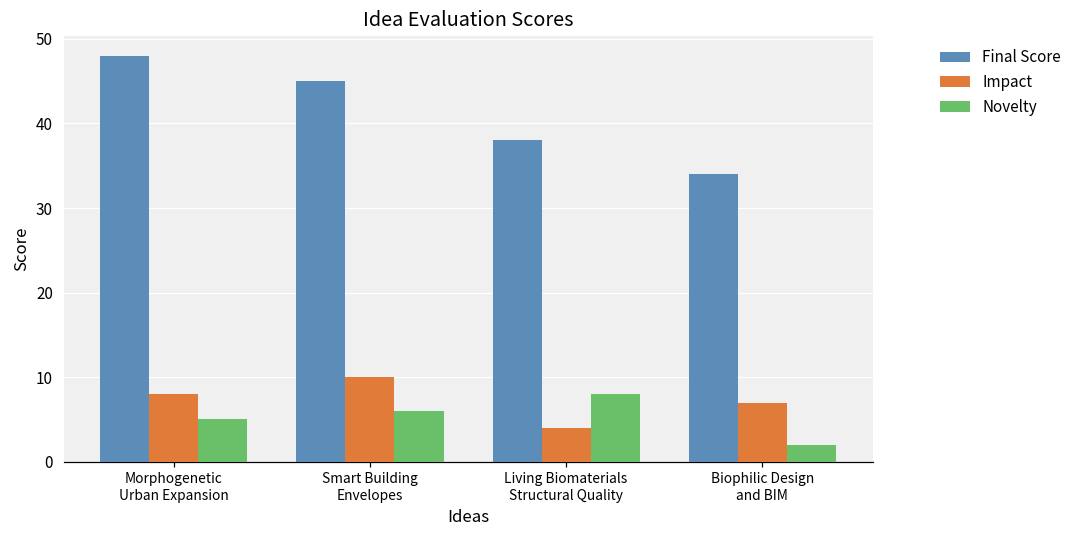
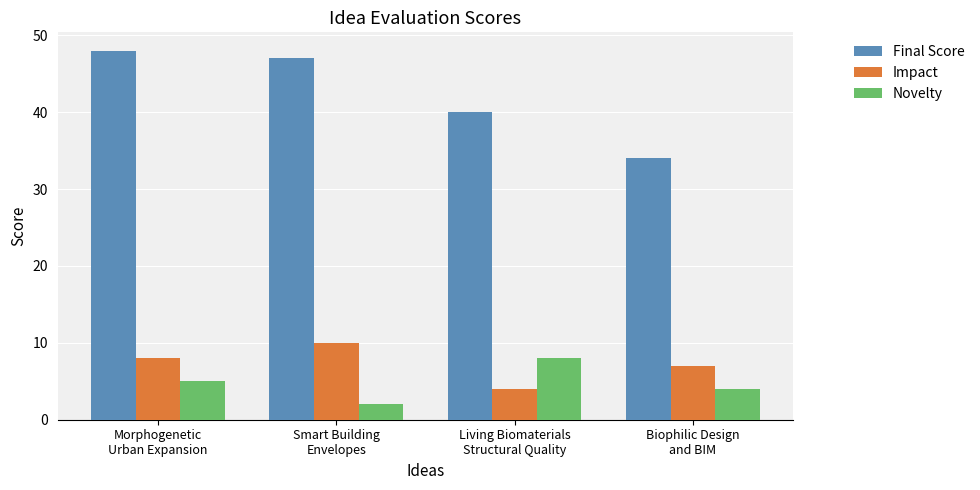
Final Score, Smart Building Envelopes: 45 -> 47
Novelty, Smart Building Envelopes: 6 -> 2
Final Score, Living Biomaterials Structural Quality: 38 -> 40
Novelty, Biophilic Design and BIM: 2 -> 4
